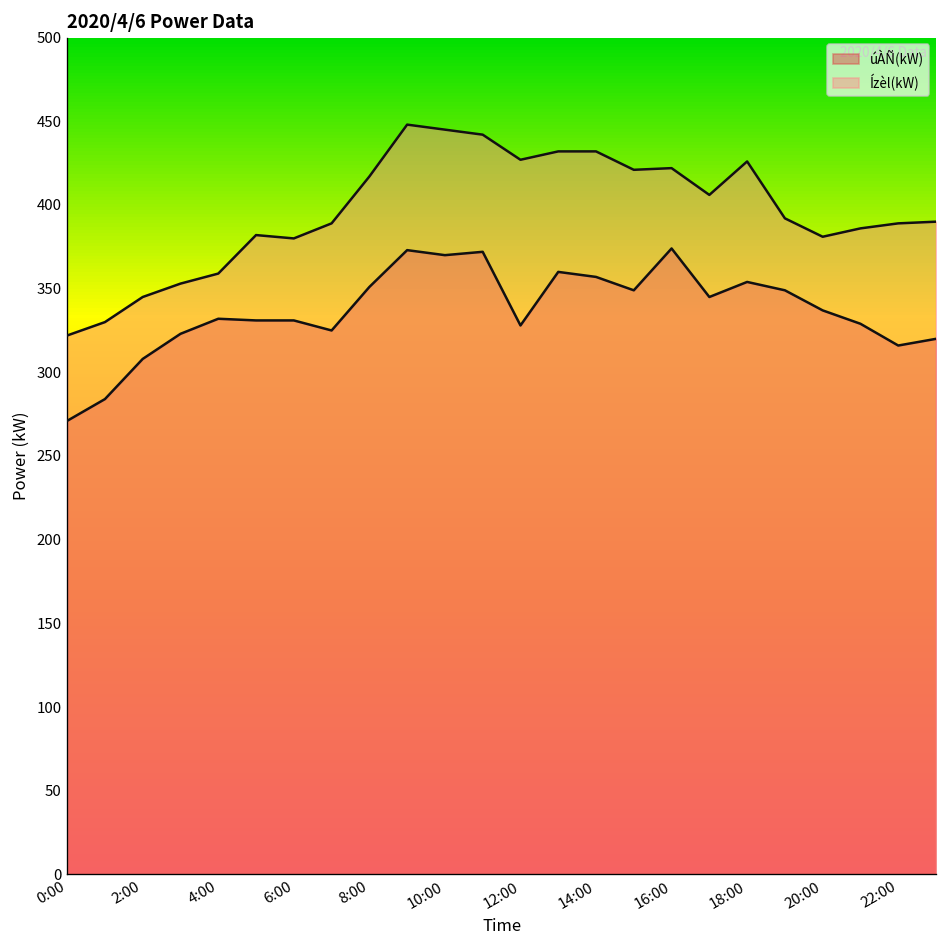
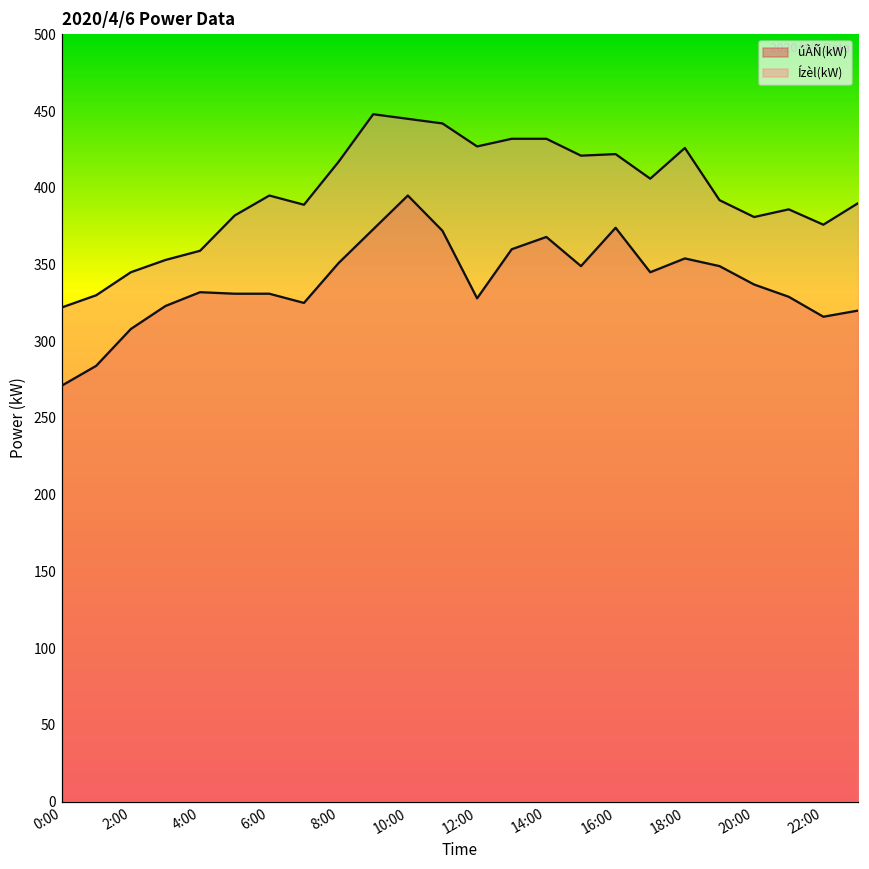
Ízèl(kW), 6:00: 380 -> 395
úÀÑ(kW), 10:00: 370 -> 395
úÀÑ(kW), 14:00: 357 -> 368
Ízèl(kW), 22:00: 389 -> 376
